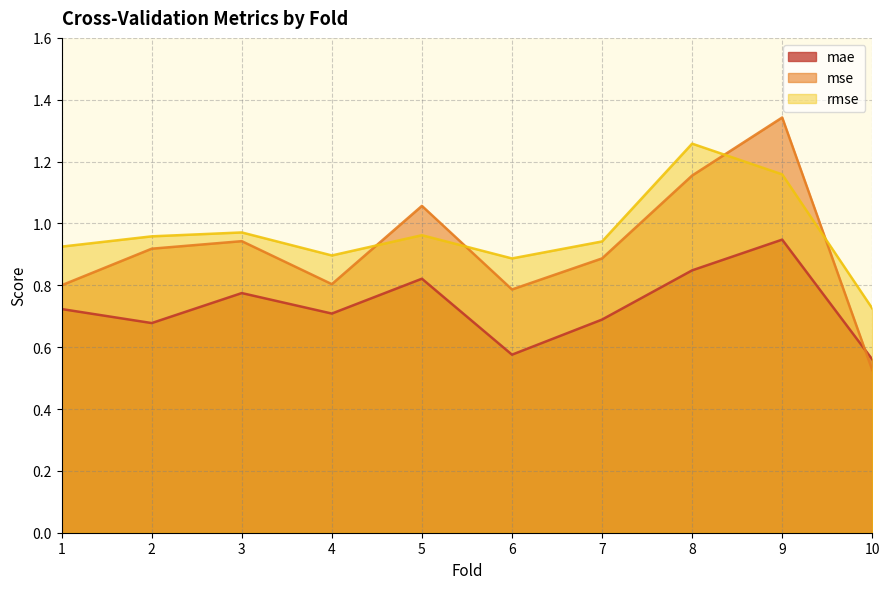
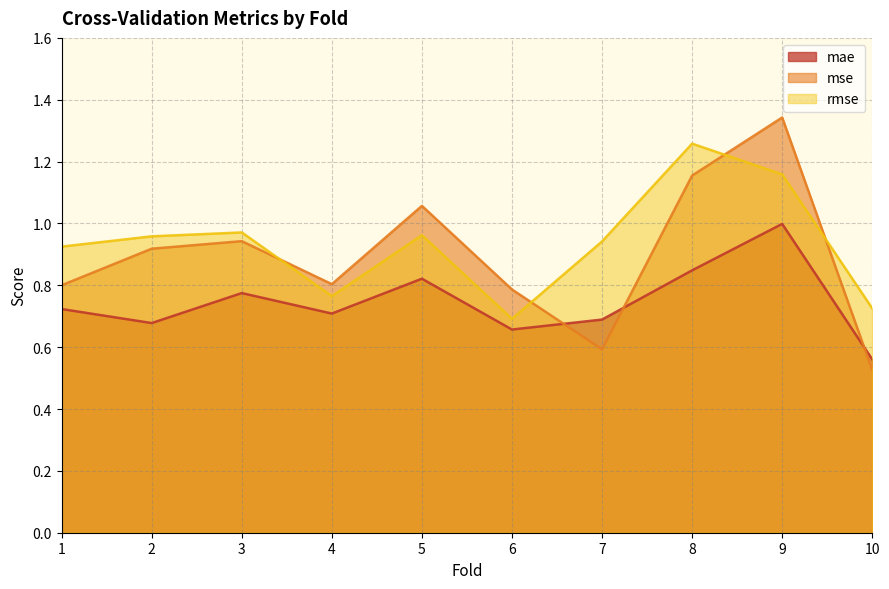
rmse, 4: 0.90 -> 0.77
mae, 6: 0.58 -> 0.66
rmse, 6: 0.89 -> 0.69
mse, 7: 0.89 -> 0.59
mae, 9: 0.95 -> 1.00
